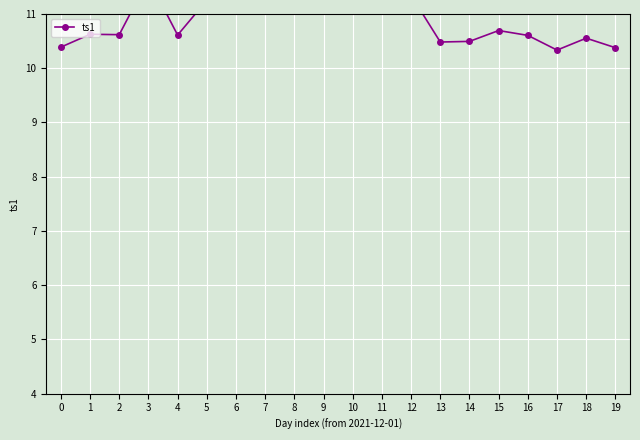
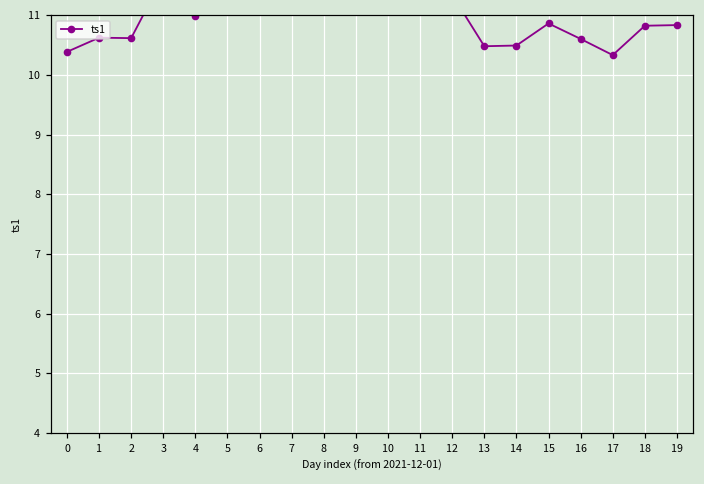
4: 10.6 -> 11.0
15: 10.7 -> 10.9
18: 10.6 -> 10.8
19: 10.4 -> 10.8
